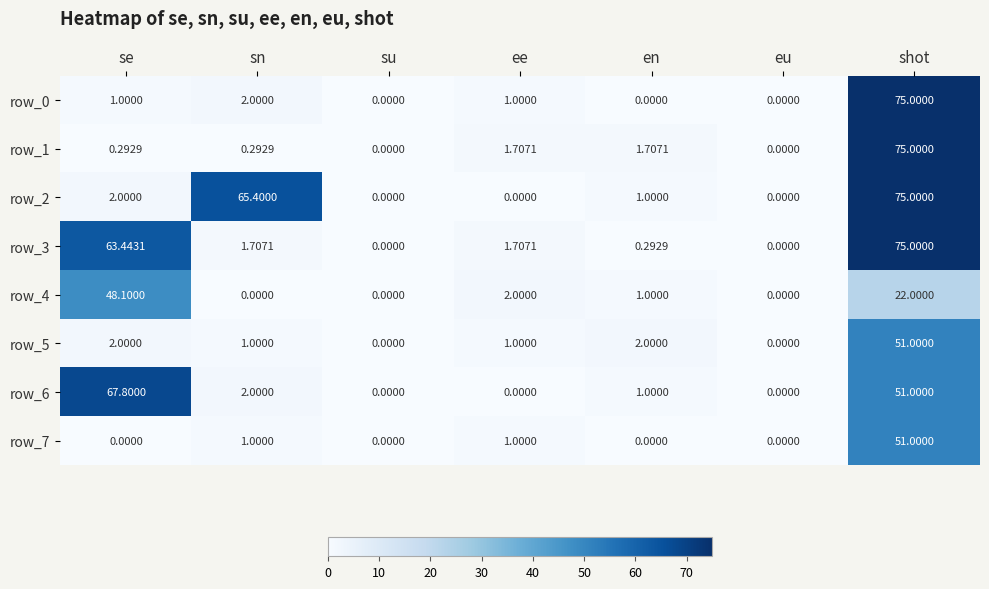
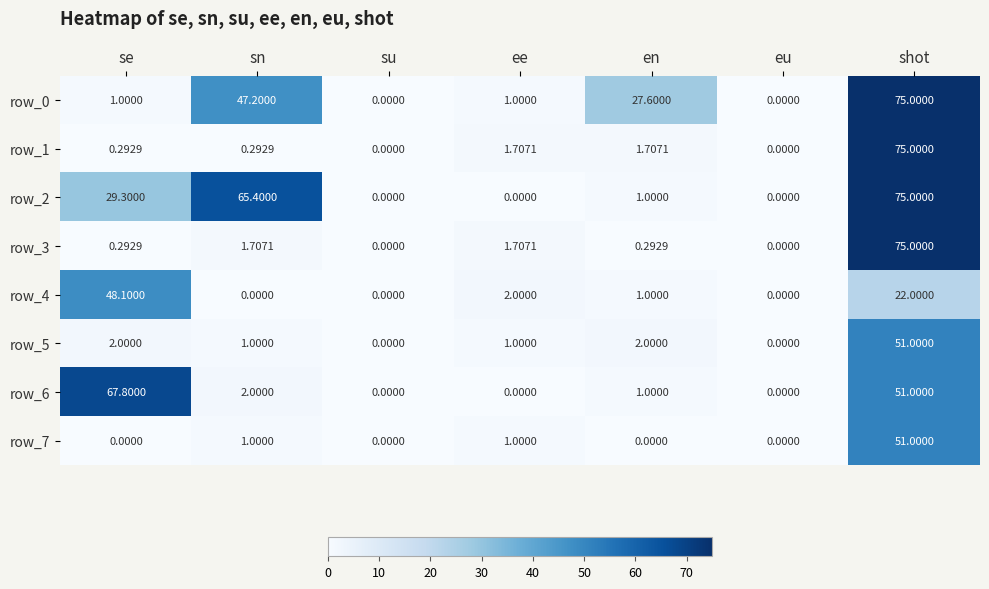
row_0, sn: 2.0000 -> 47.2000
row_0, en: 0.0000 -> 27.6000
row_2, se: 2.0000 -> 29.3000
row_3, se: 63.4431 -> 0.2929
